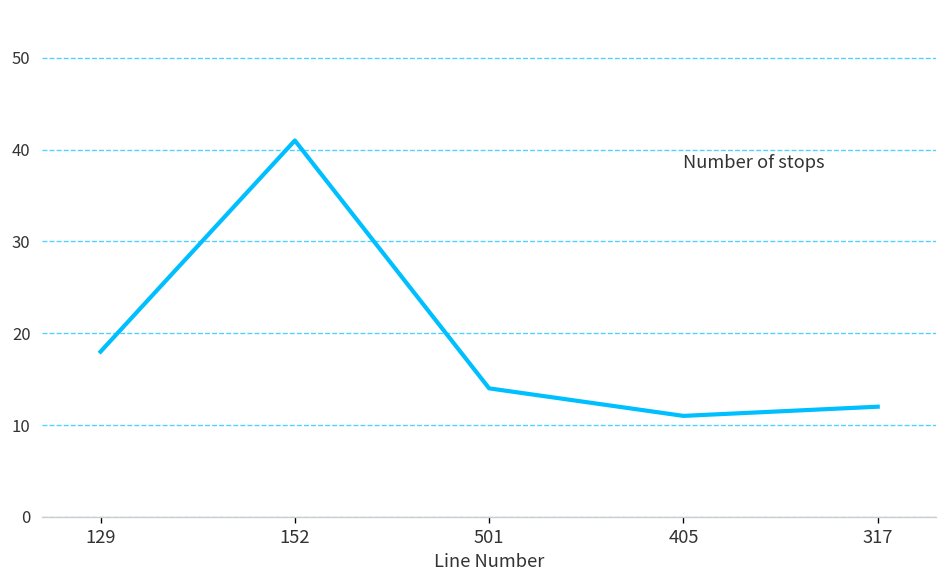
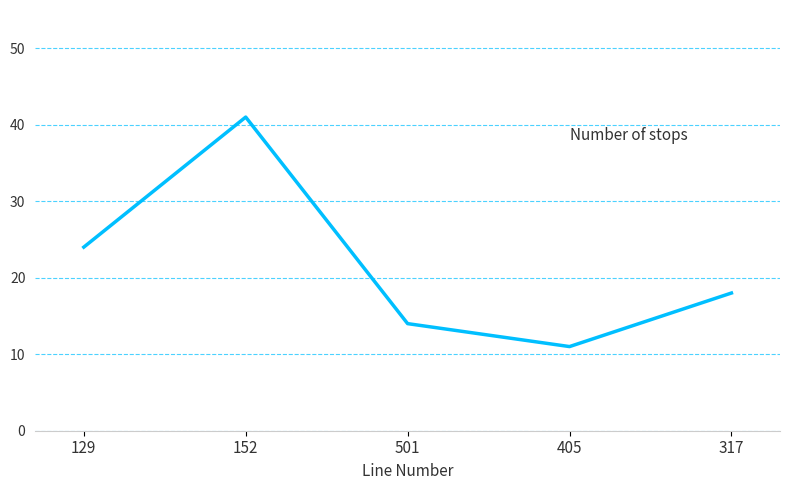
129: 18 -> 24
317: 12 -> 18
